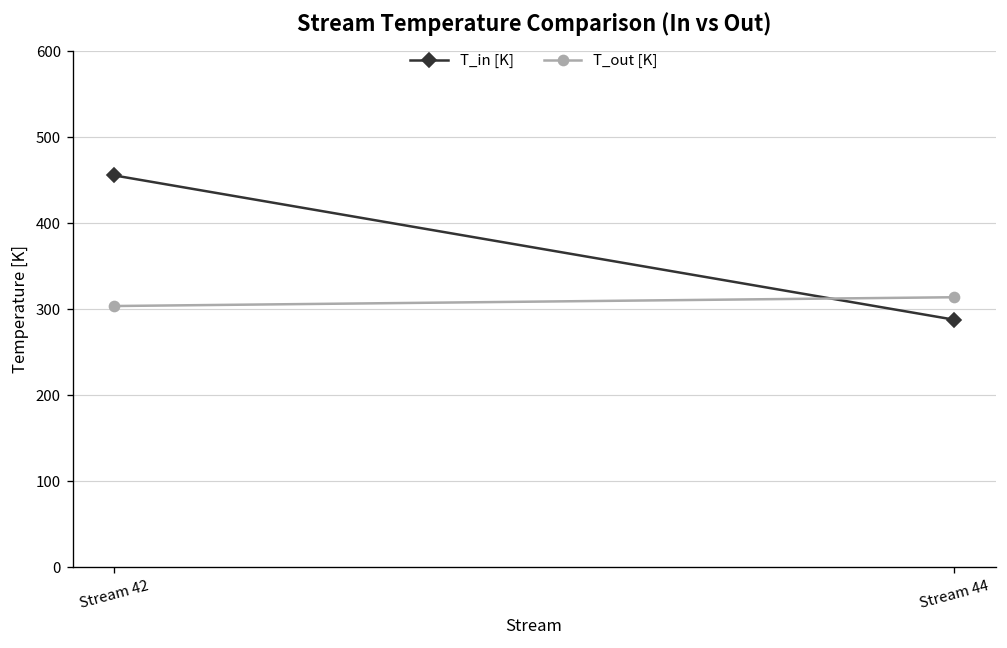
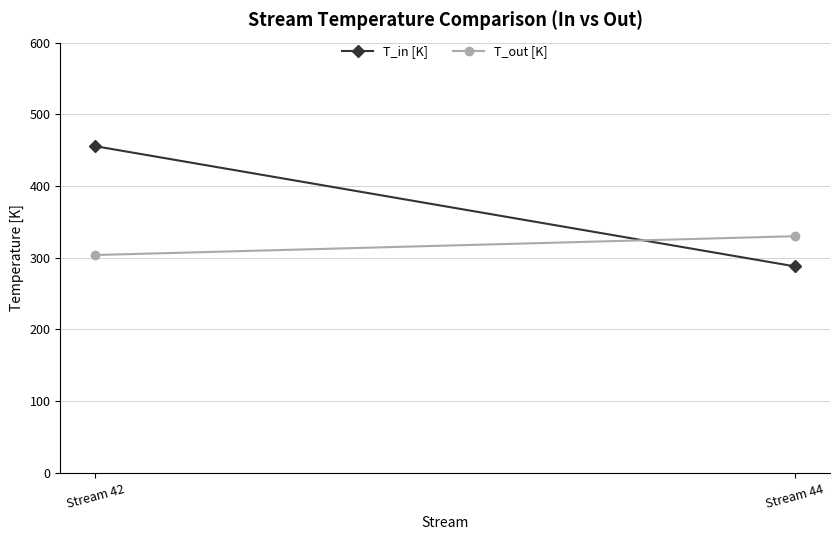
T_out [K], Stream 44: 310 -> 330
